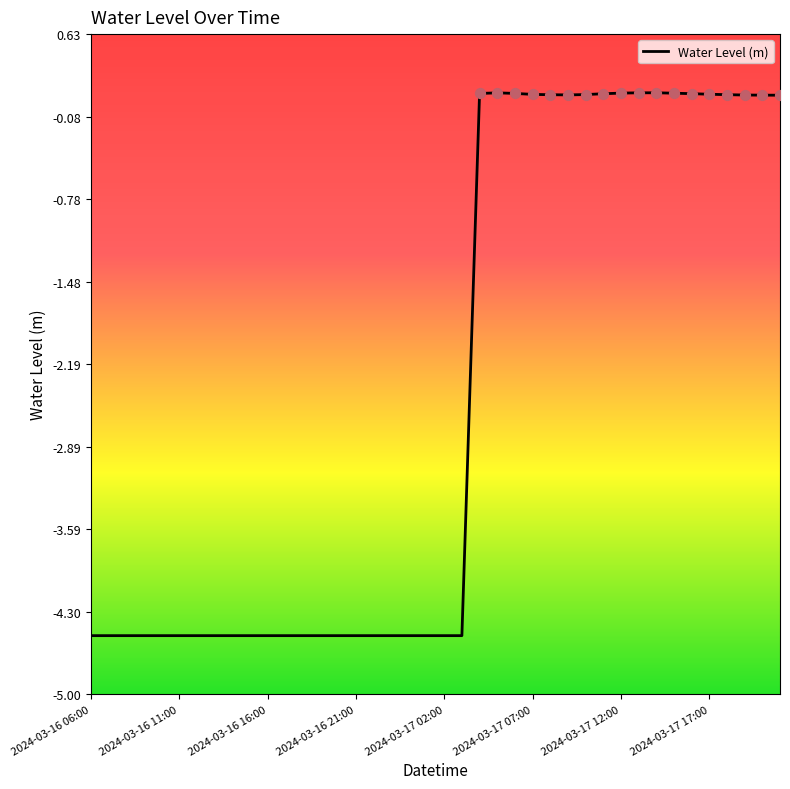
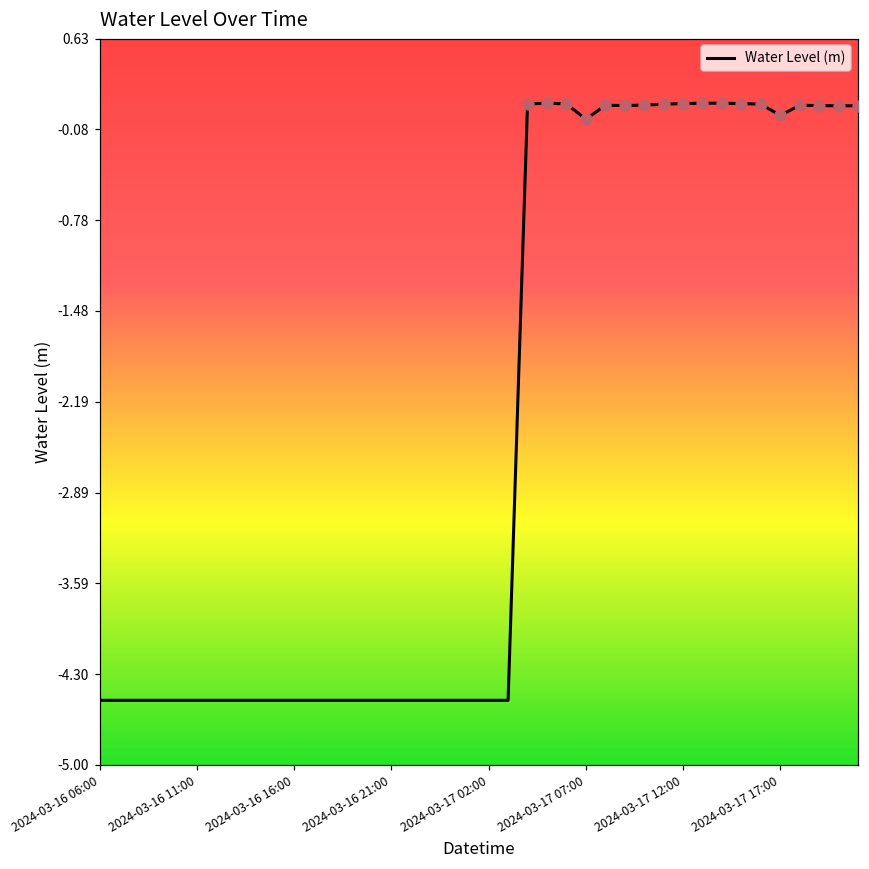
Water Level (m), 2024-03-17 07:00: 0.11 -> 0.00
Water Level (m), 2024-03-17 17:00: 0.11 -> 0.03
